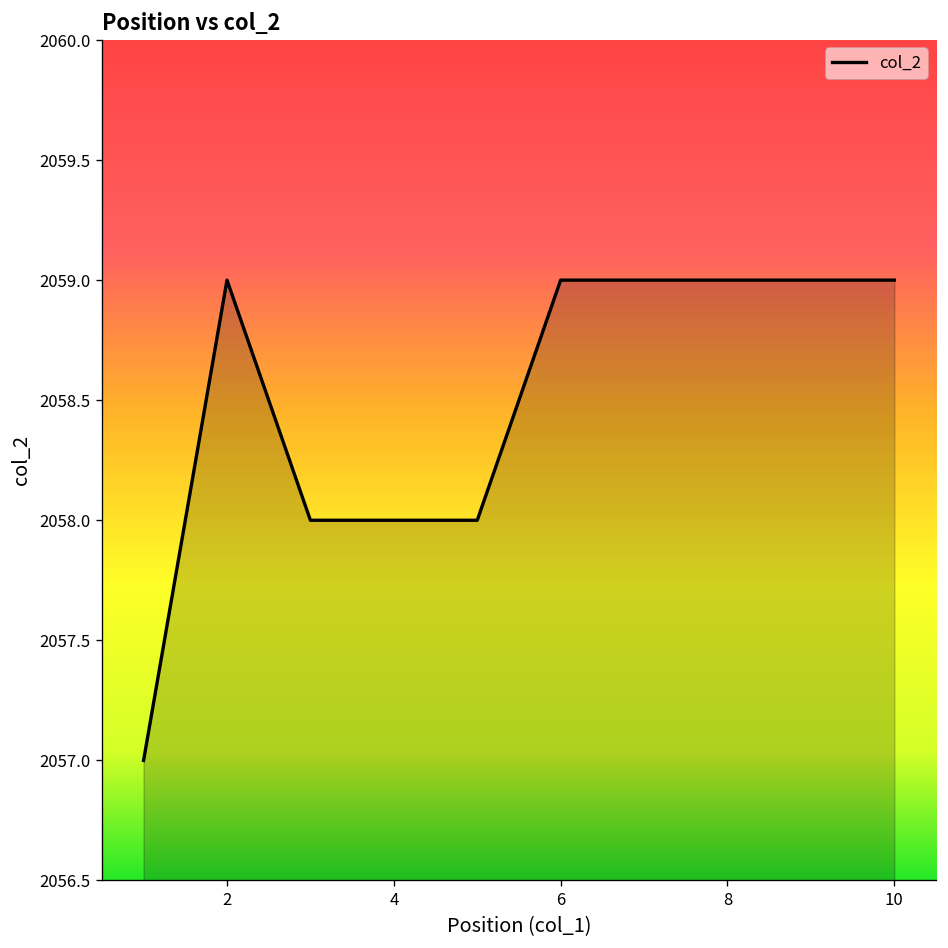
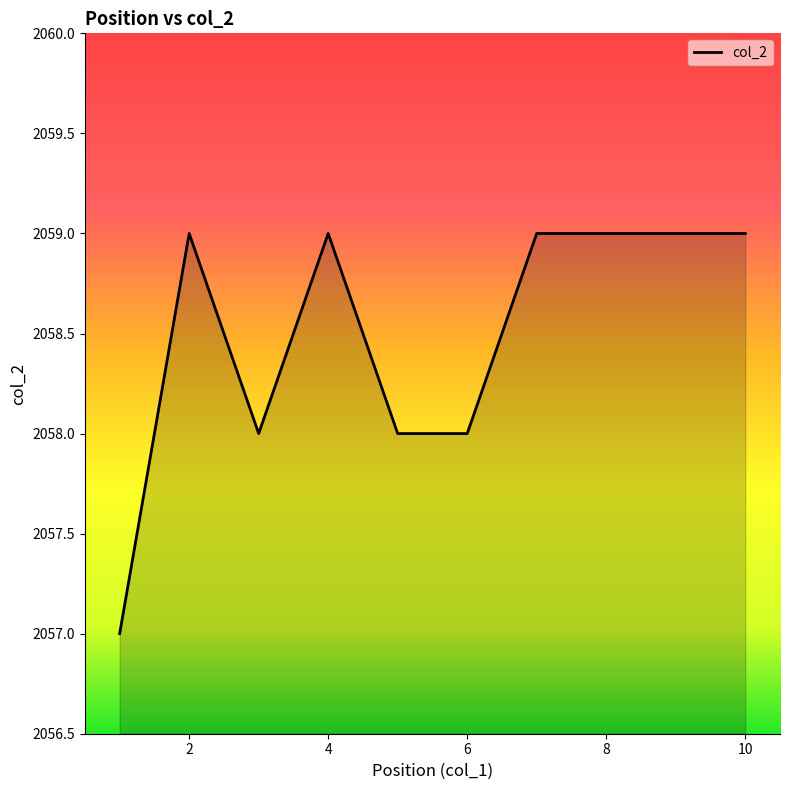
4: 2058 -> 2059
6: 2059 -> 2058
